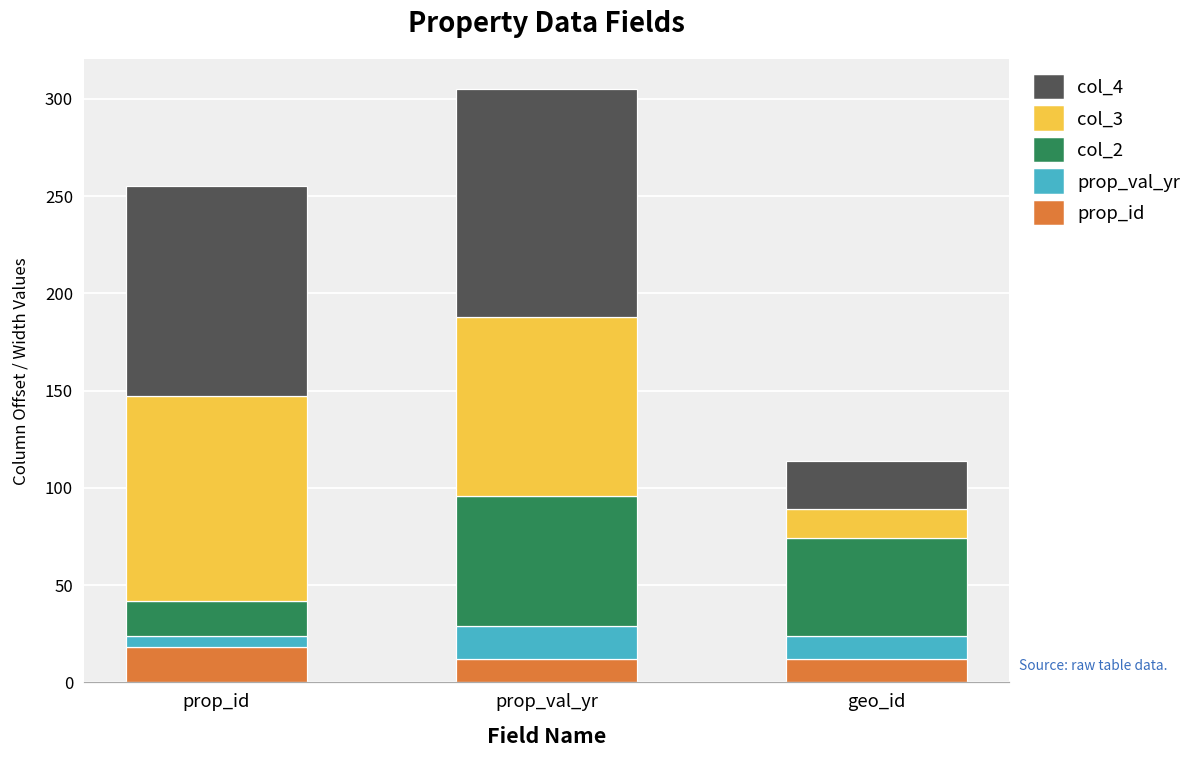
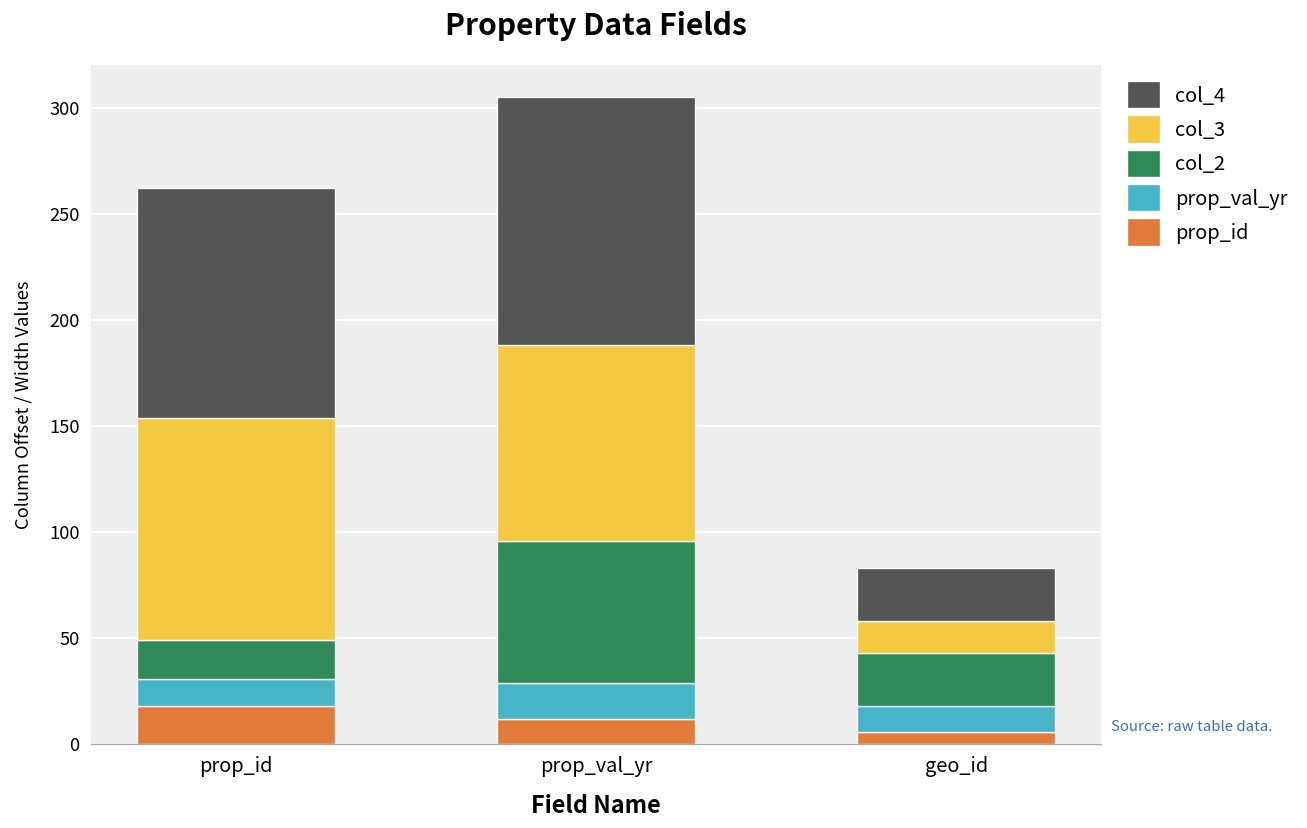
prop_val_yr, prop_id: 6 -> 13
prop_id, geo_id: 12 -> 6
col_2, geo_id: 50 -> 25
